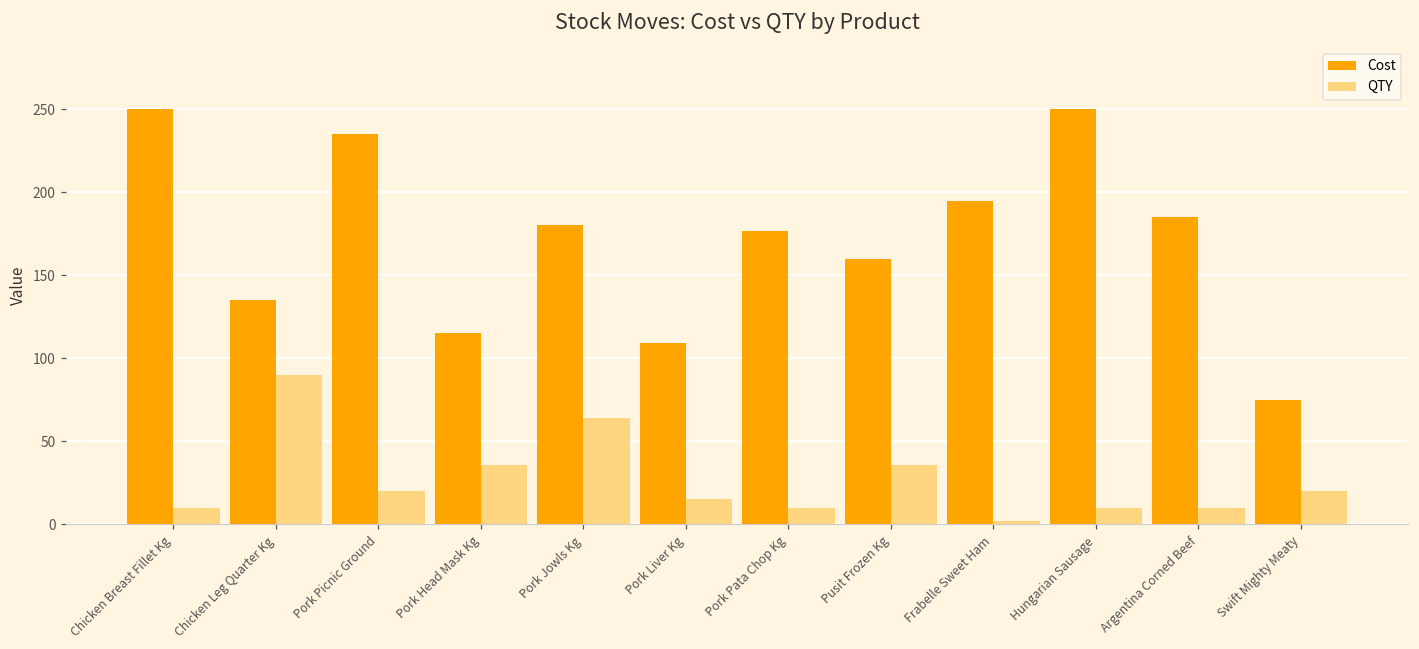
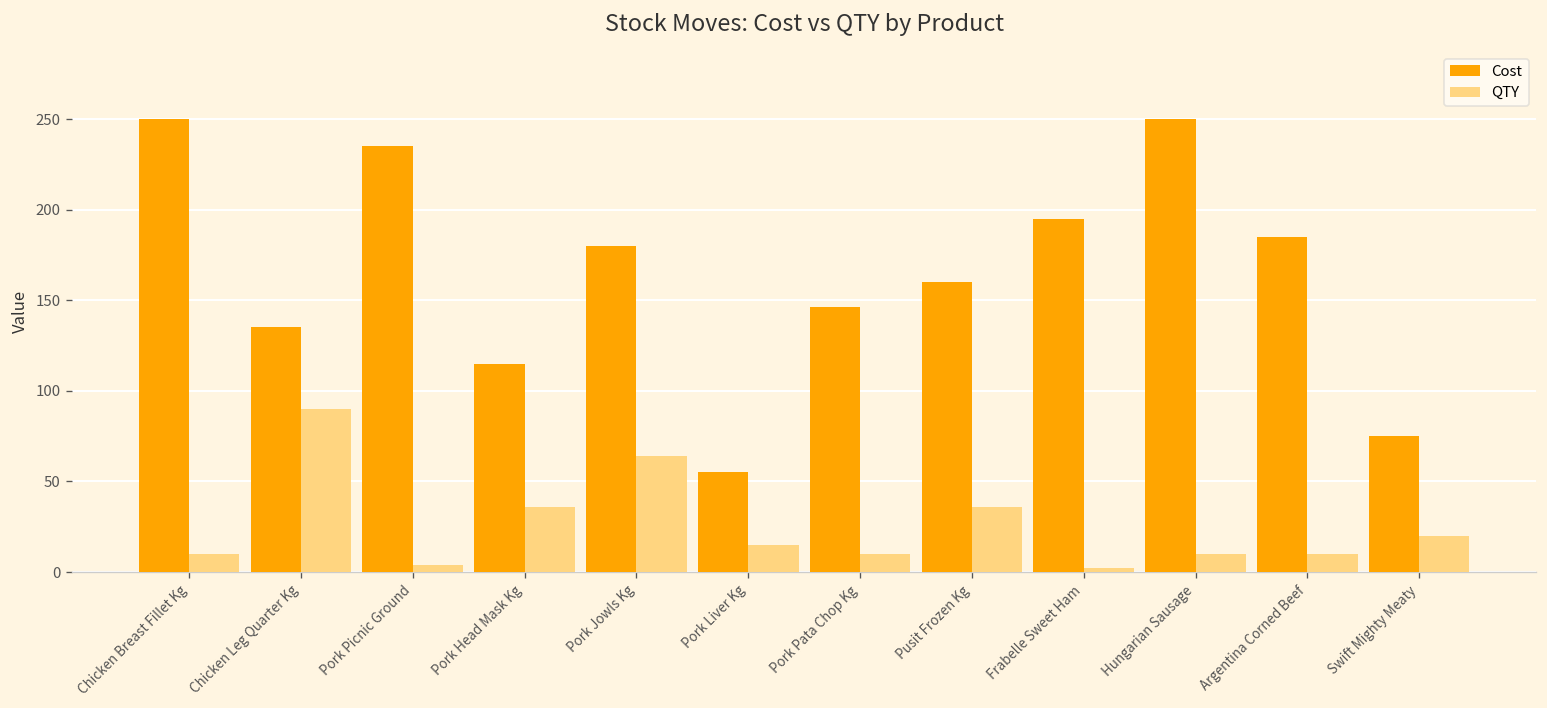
QTY, Pork Picnic Ground: 20 -> 4
Cost, Pork Liver Kg: 109 -> 55
Cost, Pork Pata Chop Kg: 177 -> 147
